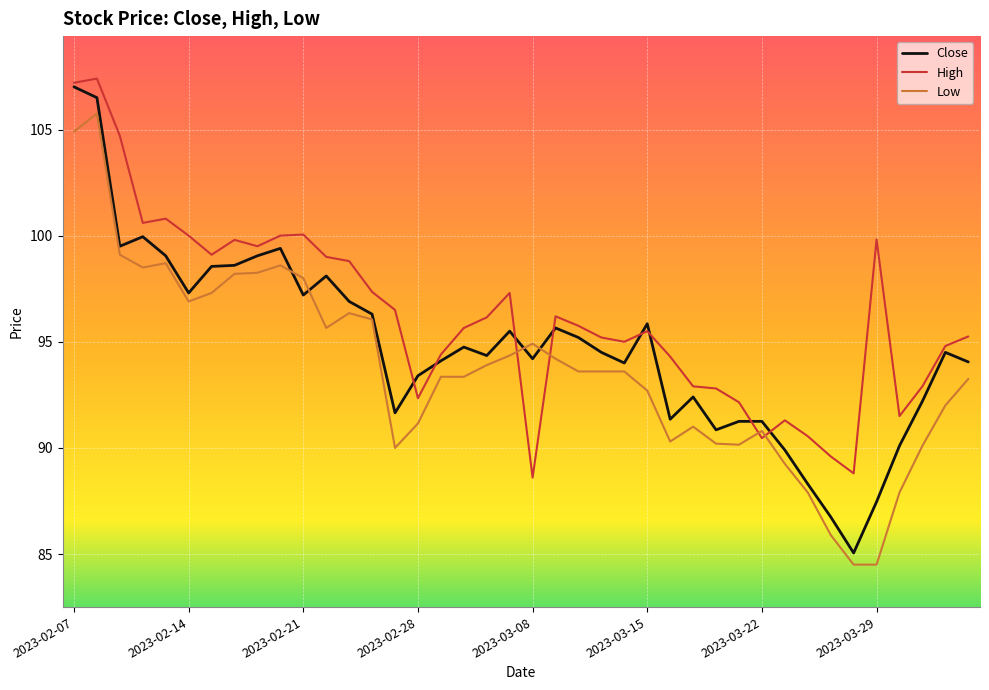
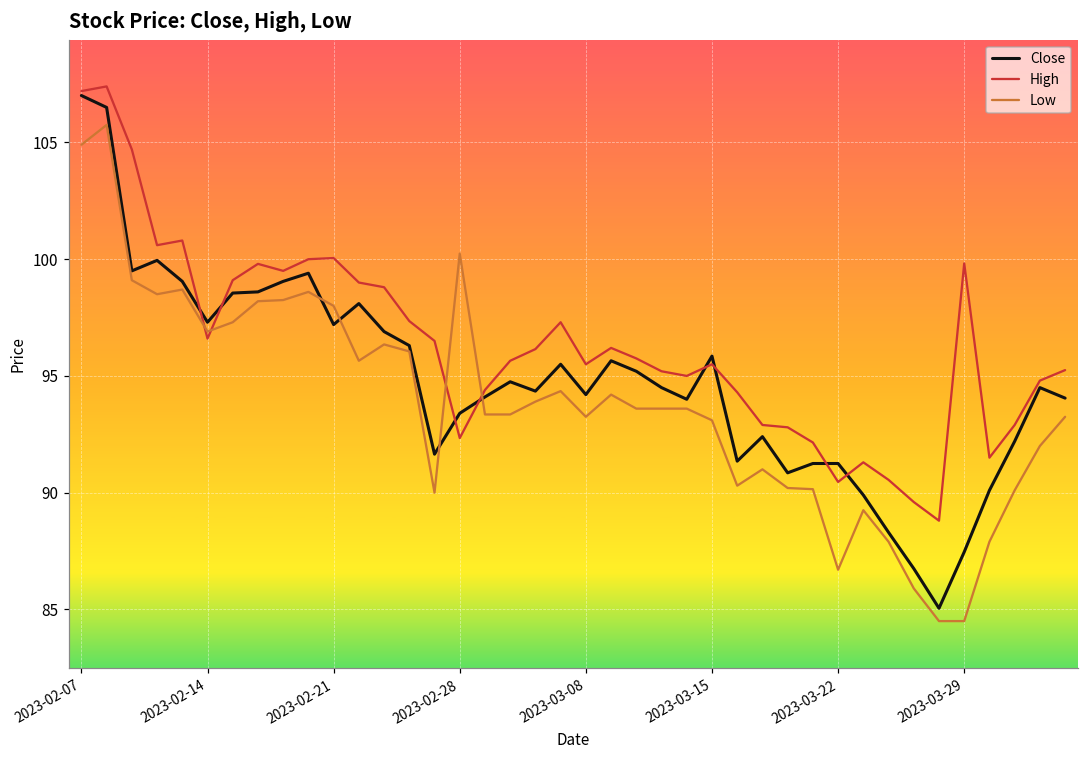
High, 2023-02-14: 100.0 -> 96.6
Low, 2023-02-28: 91.2 -> 100.2
High, 2023-03-08: 88.6 -> 95.5
Low, 2023-03-08: 94.9 -> 93.3
Low, 2023-03-15: 92.7 -> 93.1
Low, 2023-03-22: 90.8 -> 86.7
